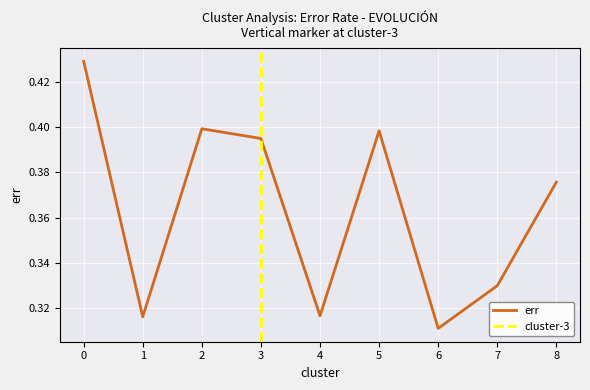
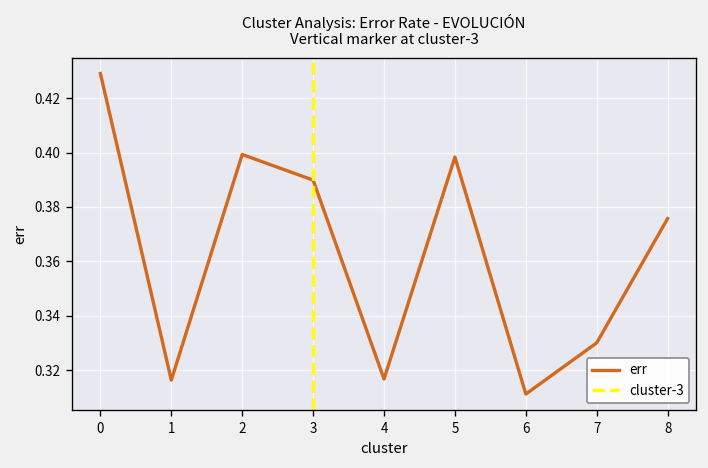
3: 0.395 -> 0.390
